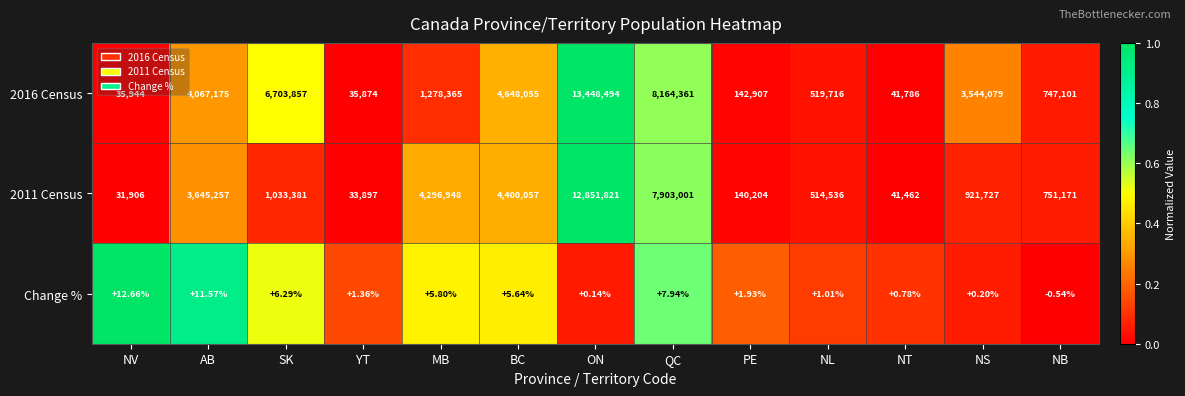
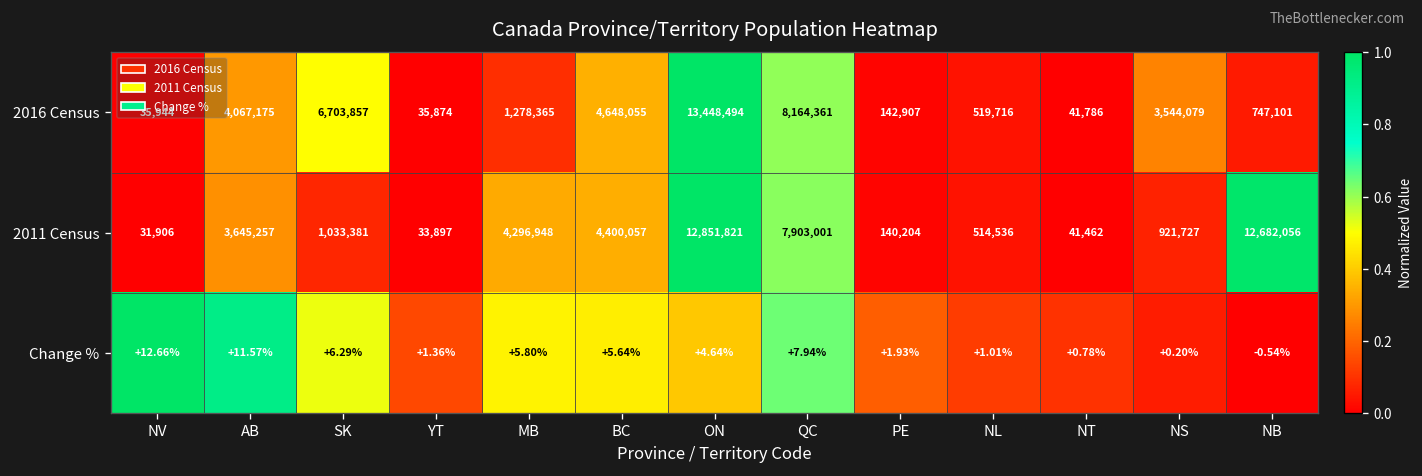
2011 Census, NB: 751,171 -> 12,682,056
Change %, ON: +0.14% -> +4.64%
